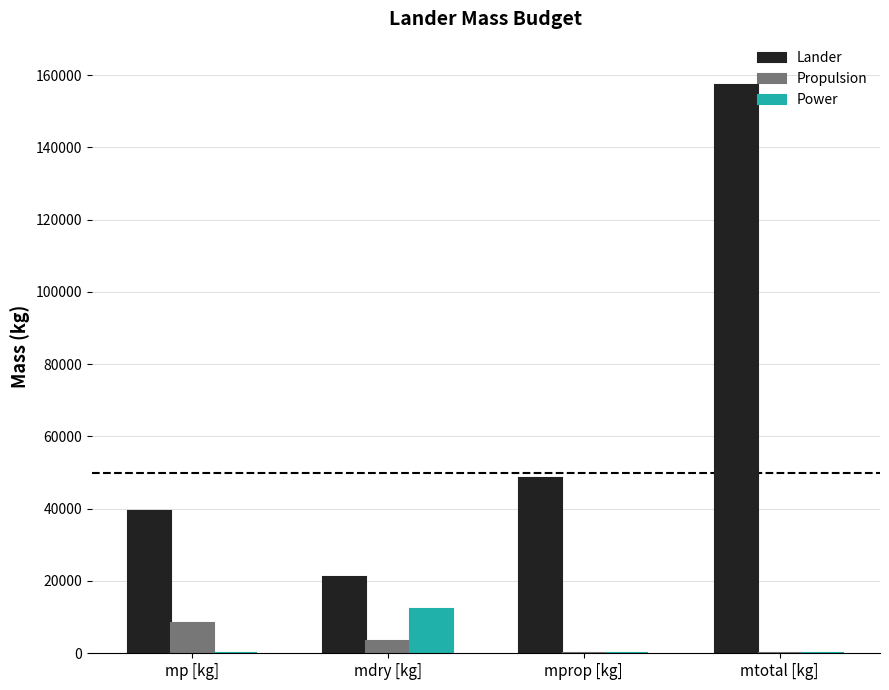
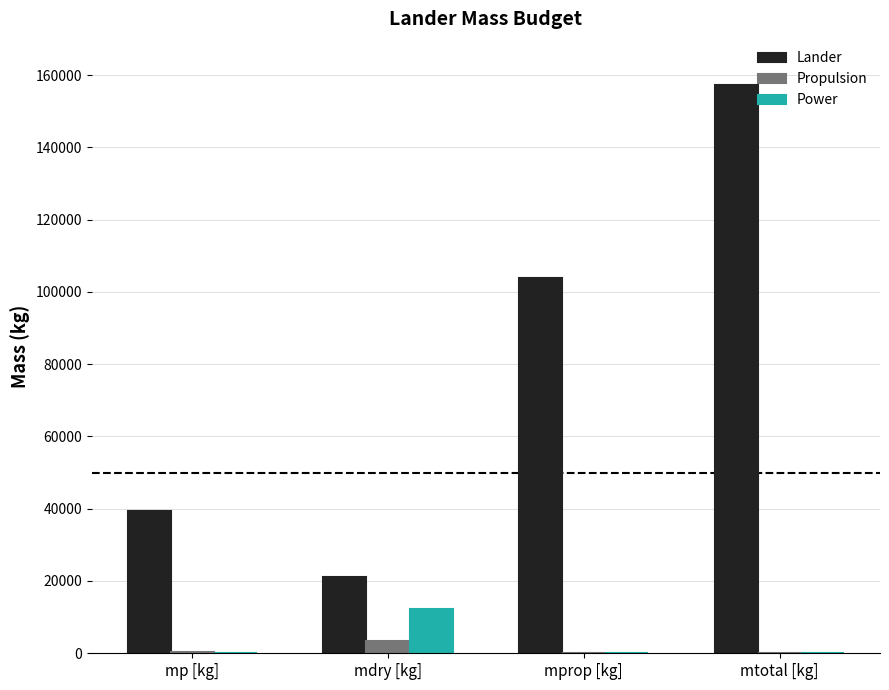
Propulsion, mp [kg]: 8000 -> 0
Lander, mprop [kg]: 48000 -> 104000
